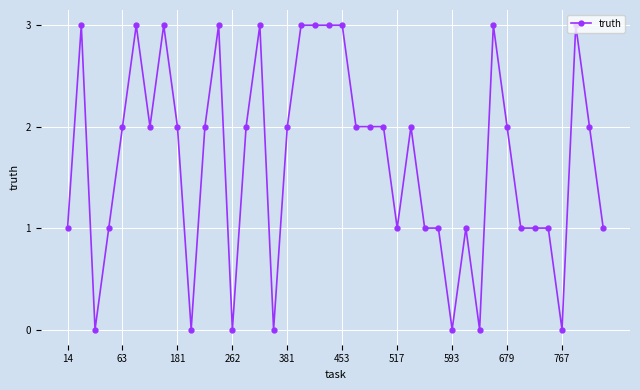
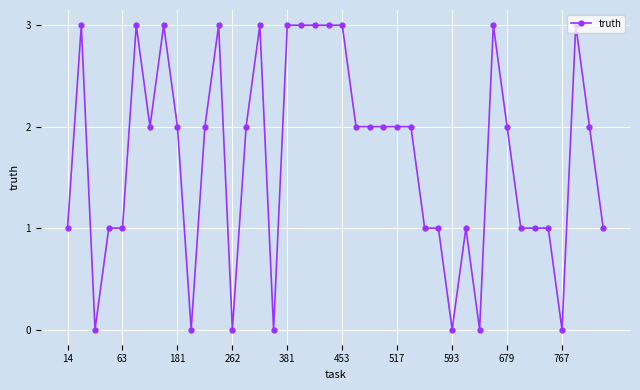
63: 2 -> 1
381: 2 -> 3
517: 1 -> 2
